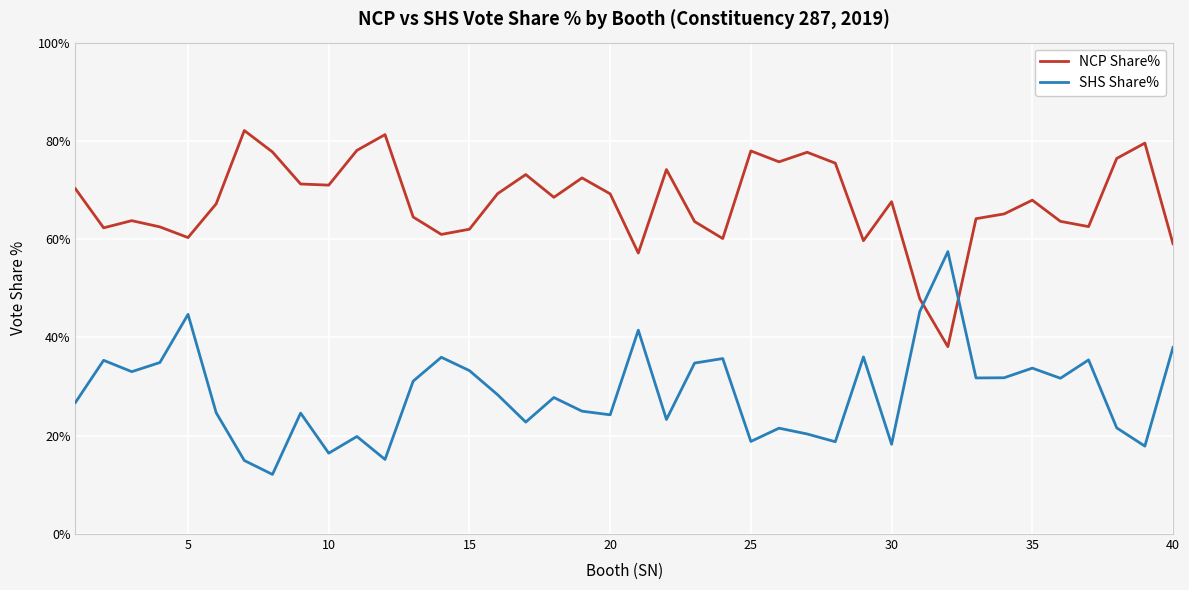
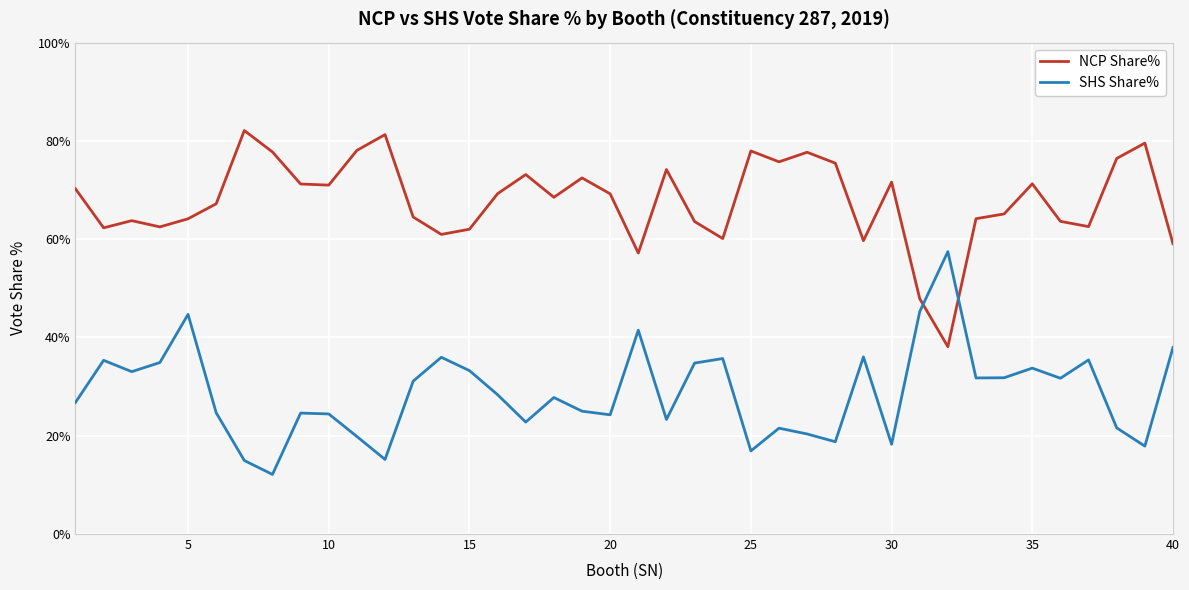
NCP Share%, 5: 60% -> 64%
SHS Share%, 10: 16% -> 24%
SHS Share%, 25: 19% -> 17%
NCP Share%, 30: 68% -> 72%
NCP Share%, 35: 68% -> 71%
